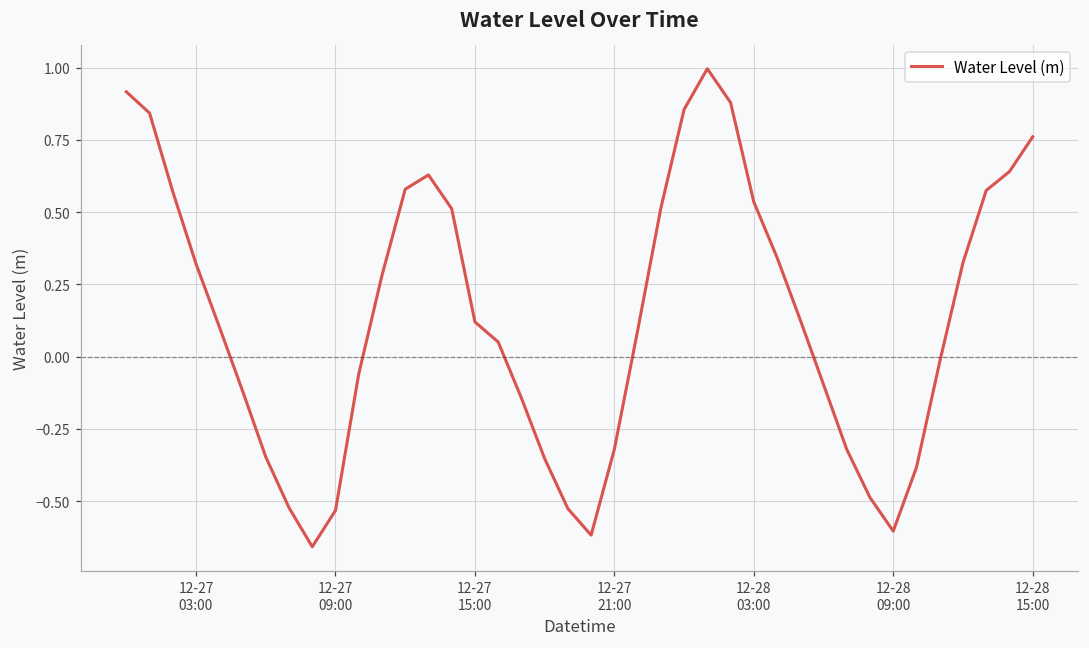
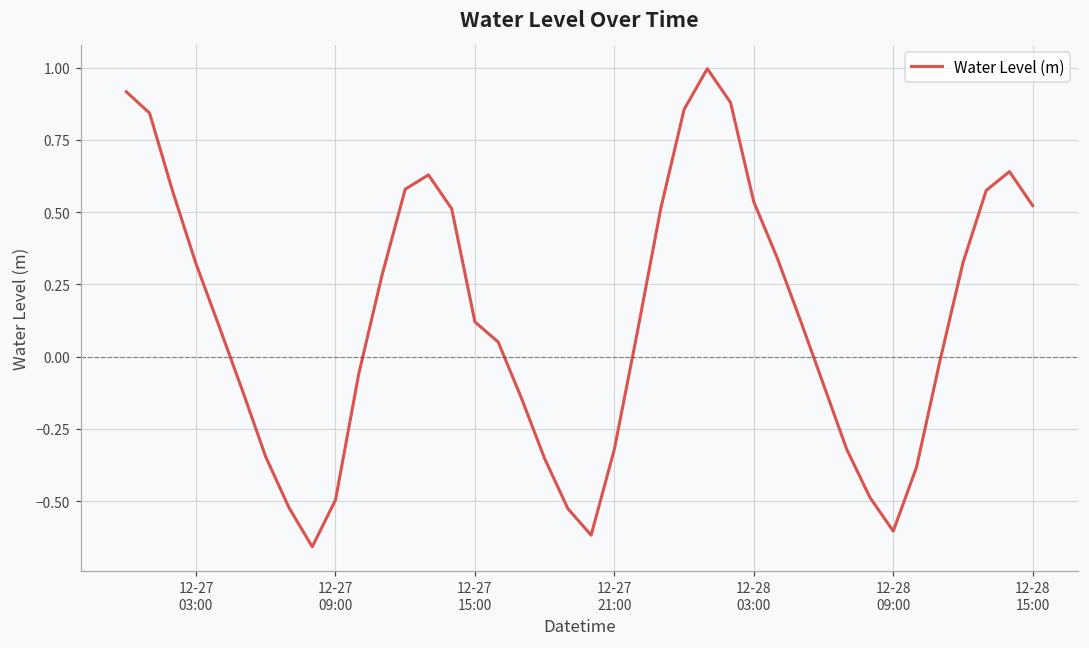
12-27 09:00: -0.53 -> -0.50
12-28 15:00: 0.76 -> 0.52
